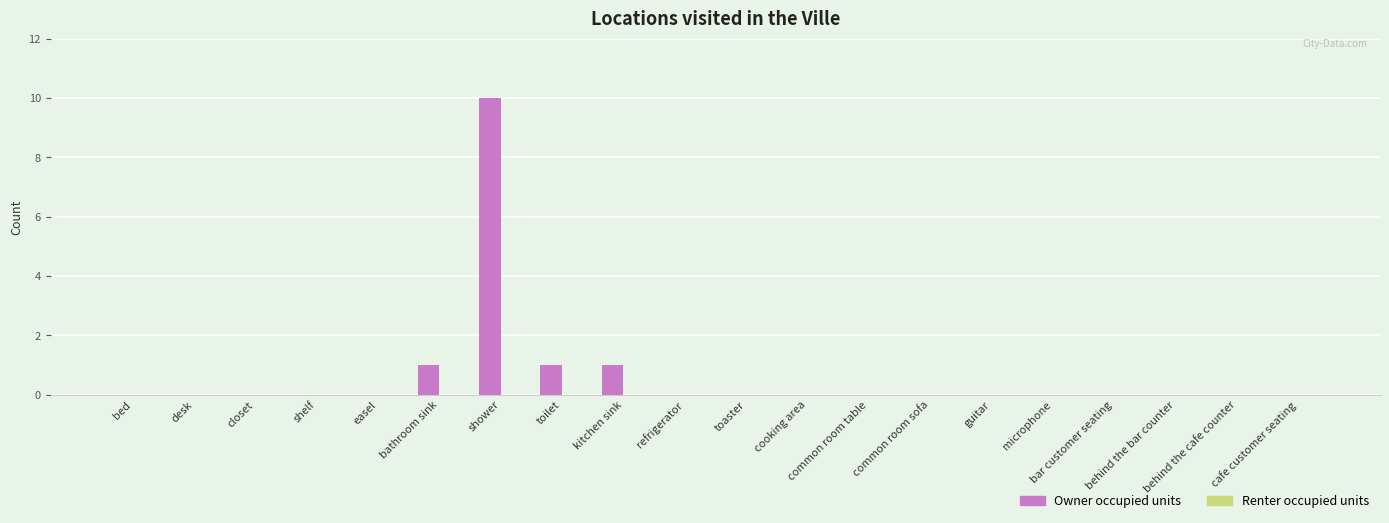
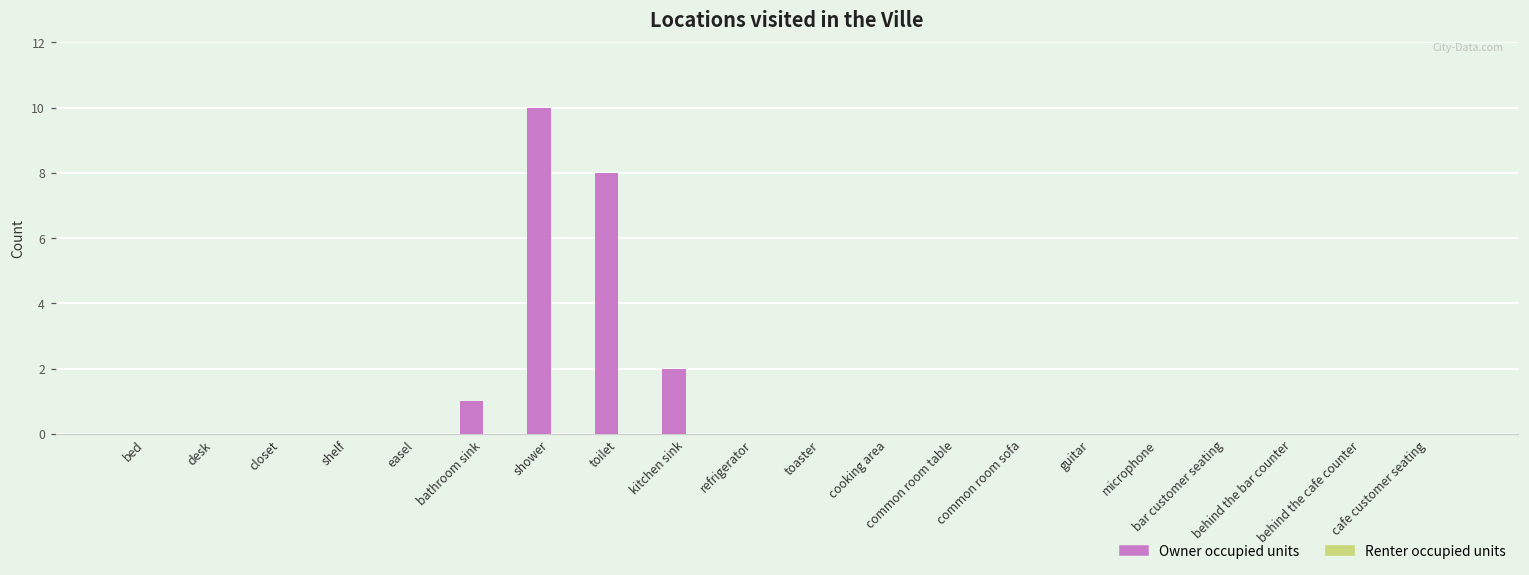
Owner occupied units, toilet: 1 -> 8
Owner occupied units, kitchen sink: 1 -> 2
